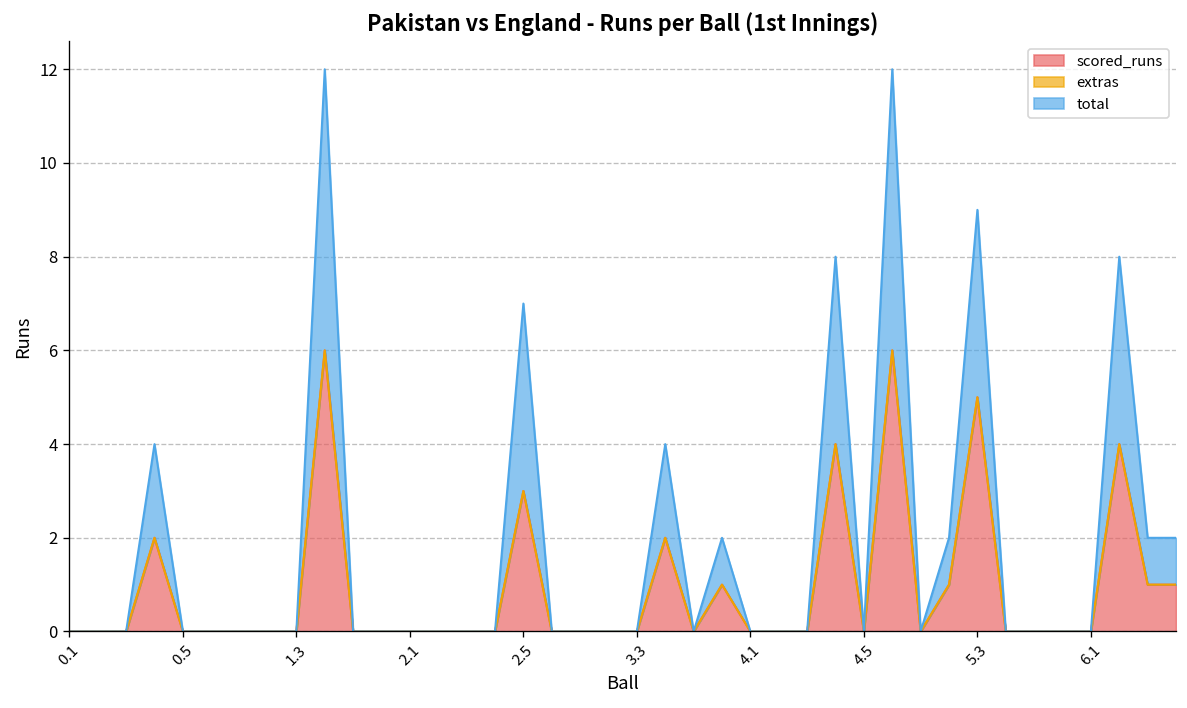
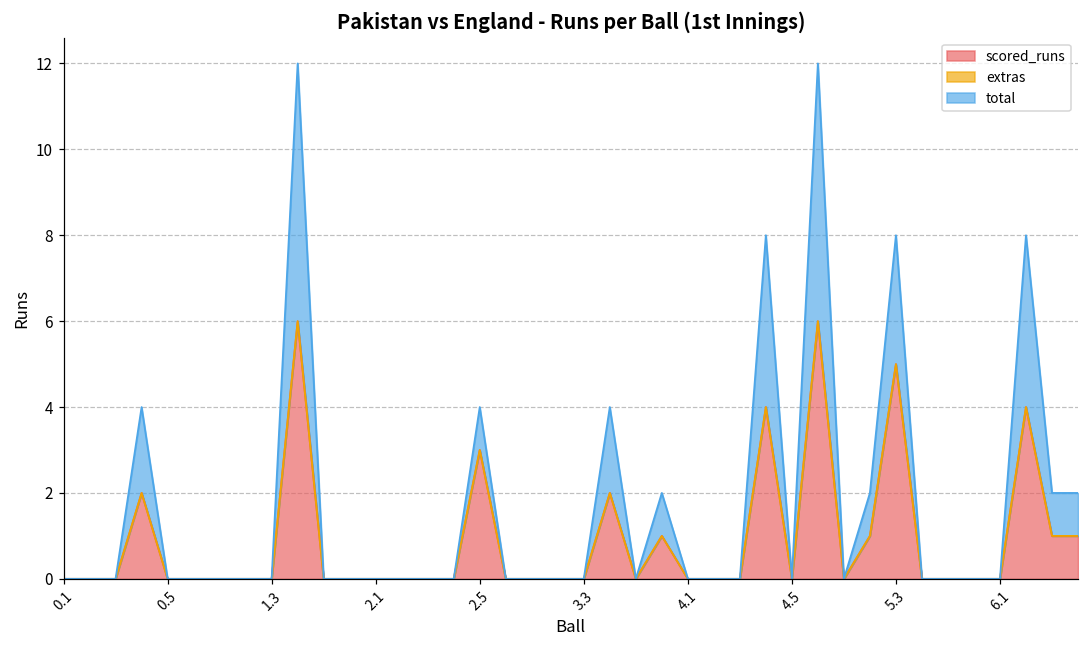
total, 2.5: 4 -> 1
total, 5.3: 4 -> 3
